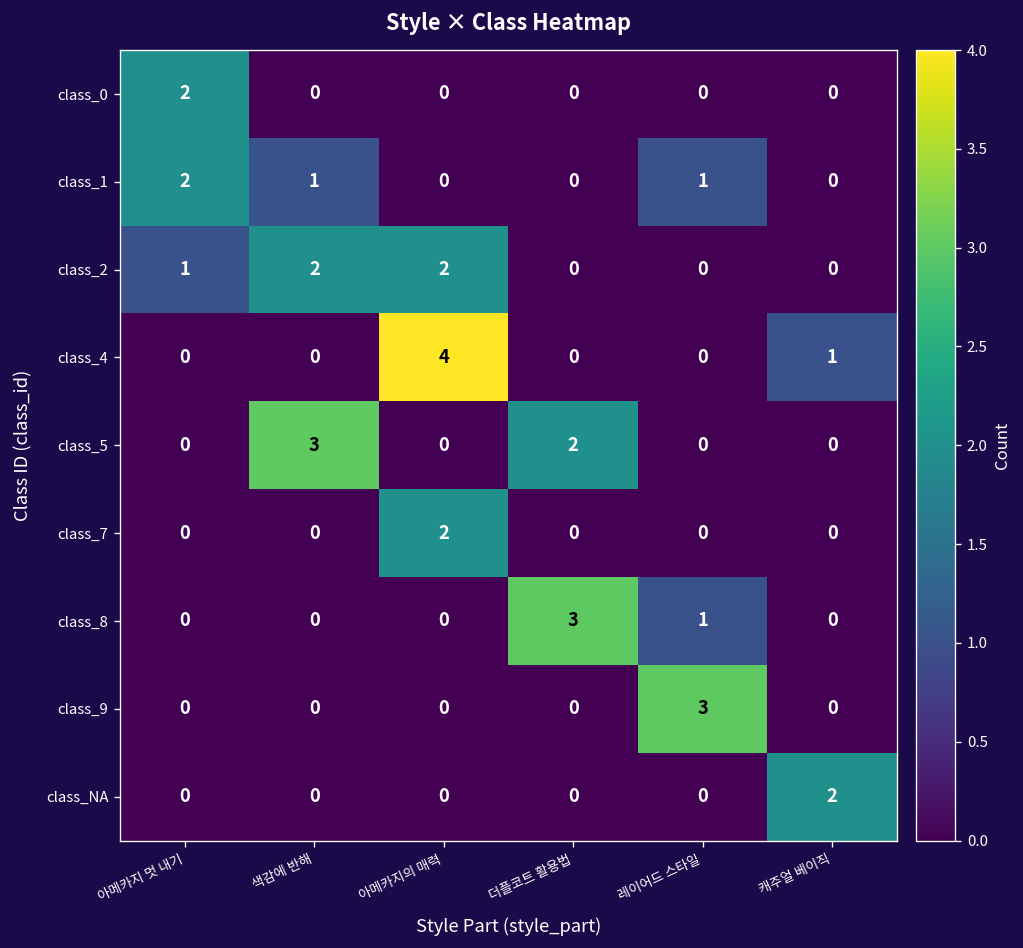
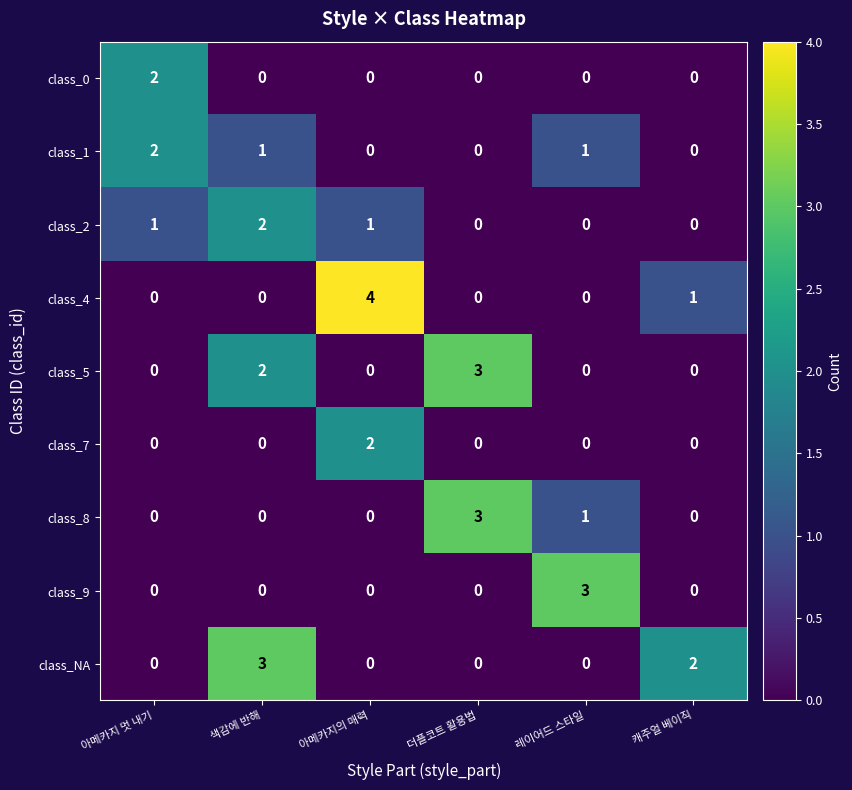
class_2, 아메카지의 매력: 2 -> 1
class_5, 색감에 반해: 3 -> 2
class_5, 더플코트 활용법: 2 -> 3
class_NA, 색감에 반해: 0 -> 3
